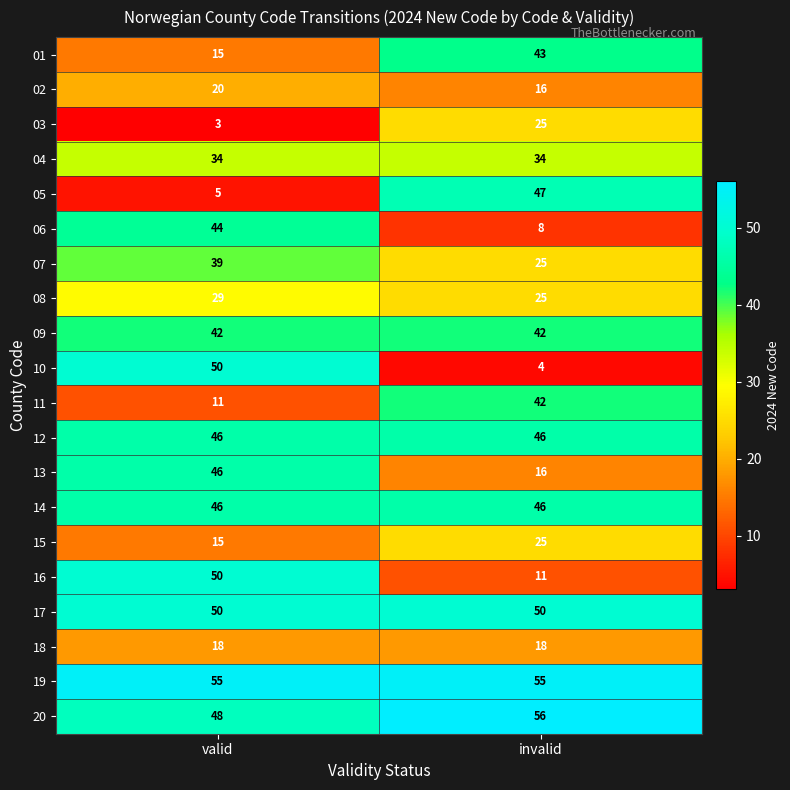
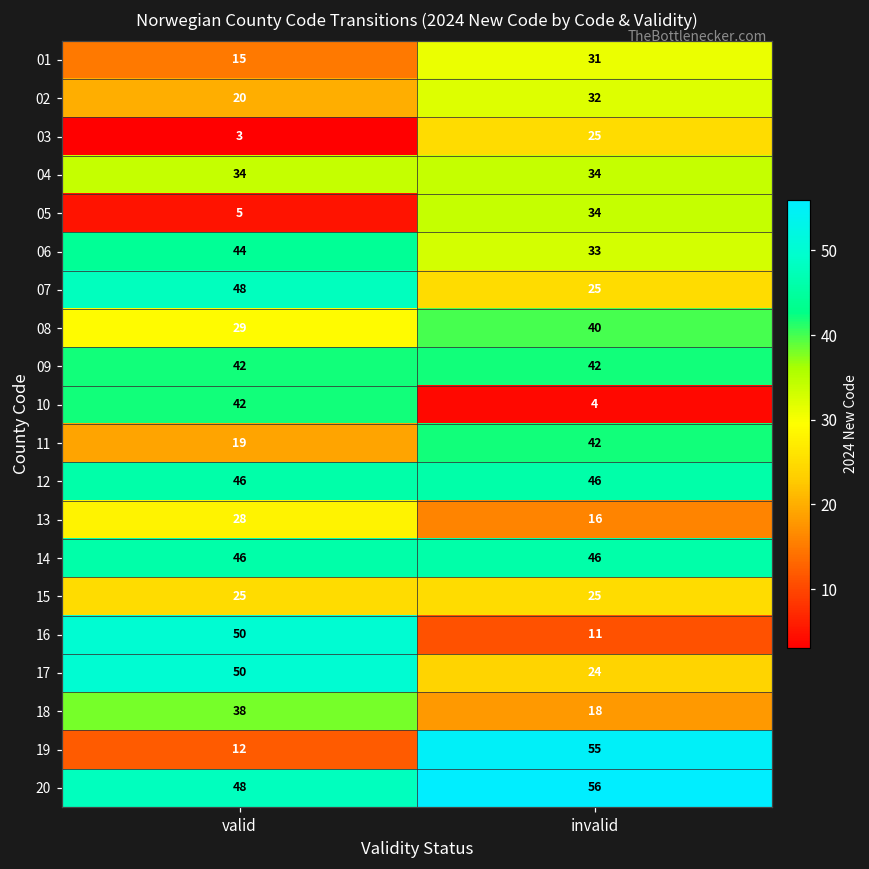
01, invalid: 43 -> 31
02, invalid: 16 -> 32
05, invalid: 47 -> 34
06, invalid: 8 -> 33
07, valid: 39 -> 48
08, invalid: 25 -> 40
10, valid: 50 -> 42
11, valid: 11 -> 19
13, valid: 46 -> 28
15, valid: 15 -> 25
17, invalid: 50 -> 24
18, valid: 18 -> 38
19, valid: 55 -> 12
